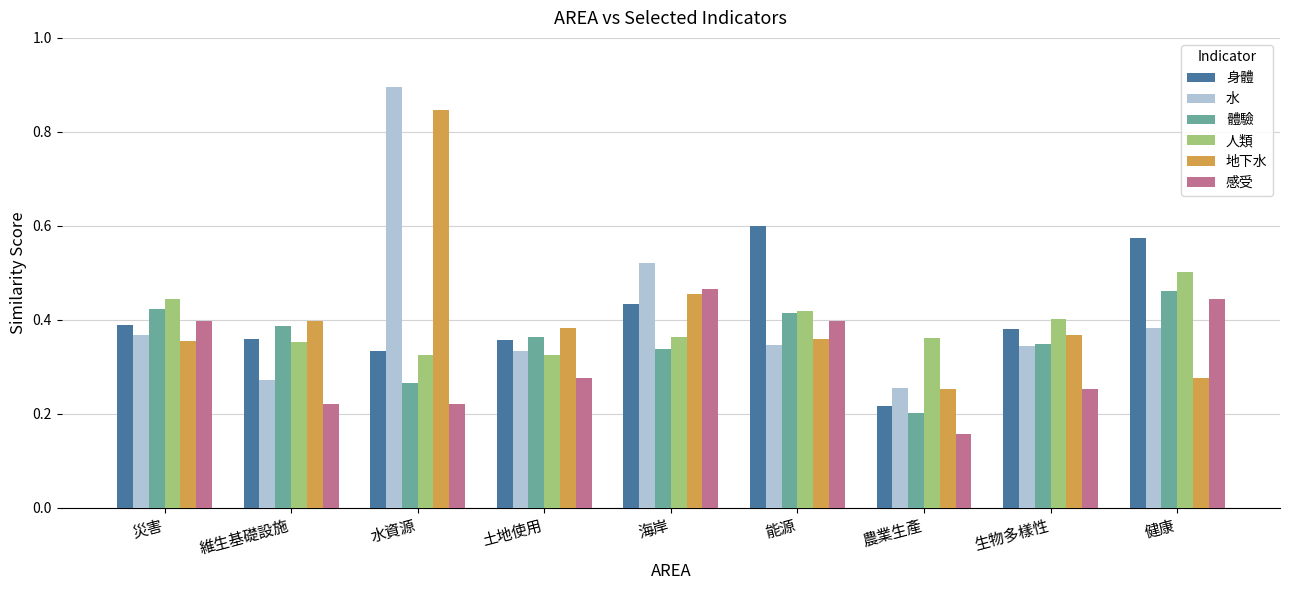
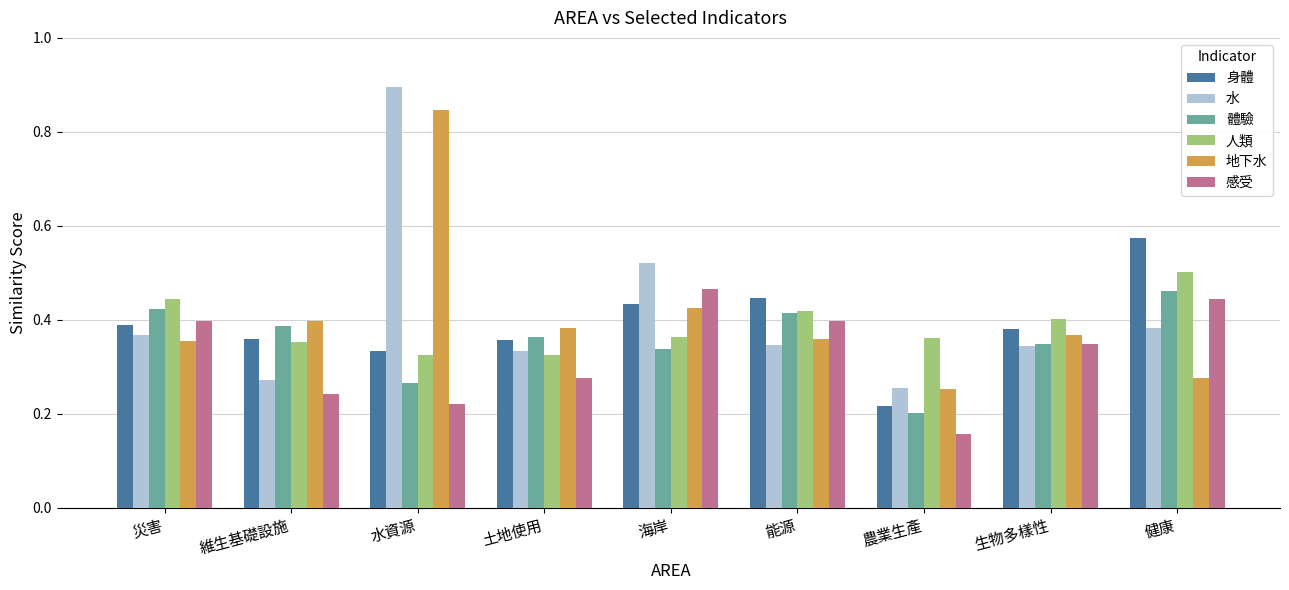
感受, 維生基礎設施: 0.22 -> 0.24
地下水, 海岸: 0.45 -> 0.42
身體, 能源: 0.60 -> 0.45
感受, 生物多樣性: 0.25 -> 0.35
